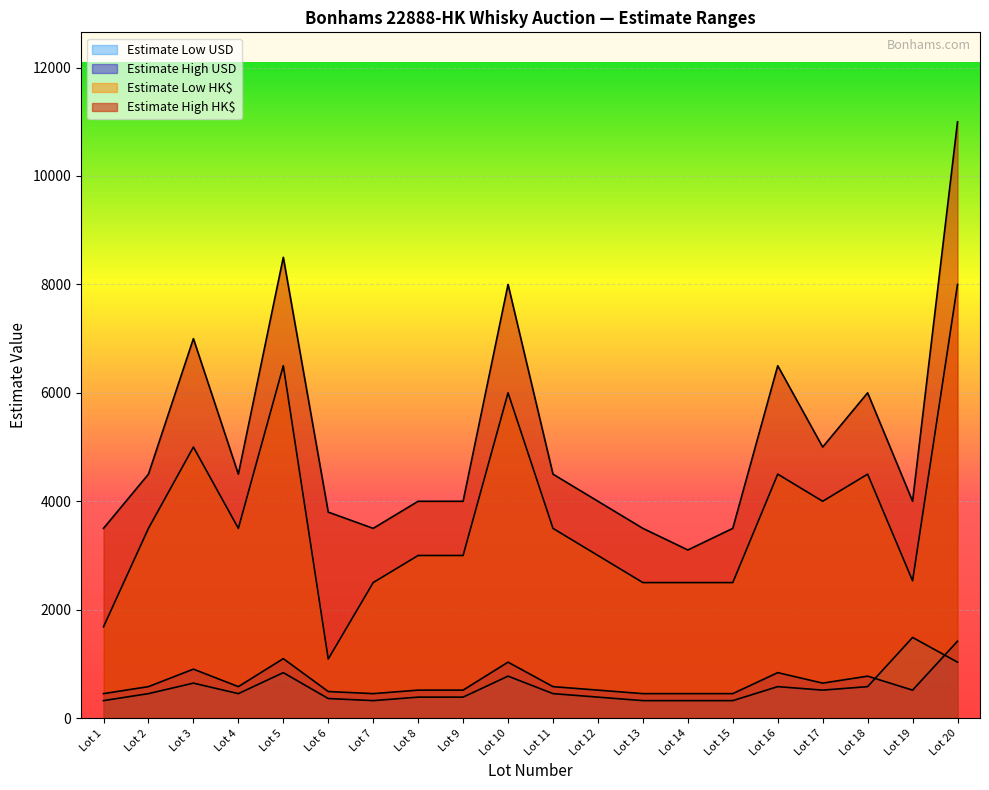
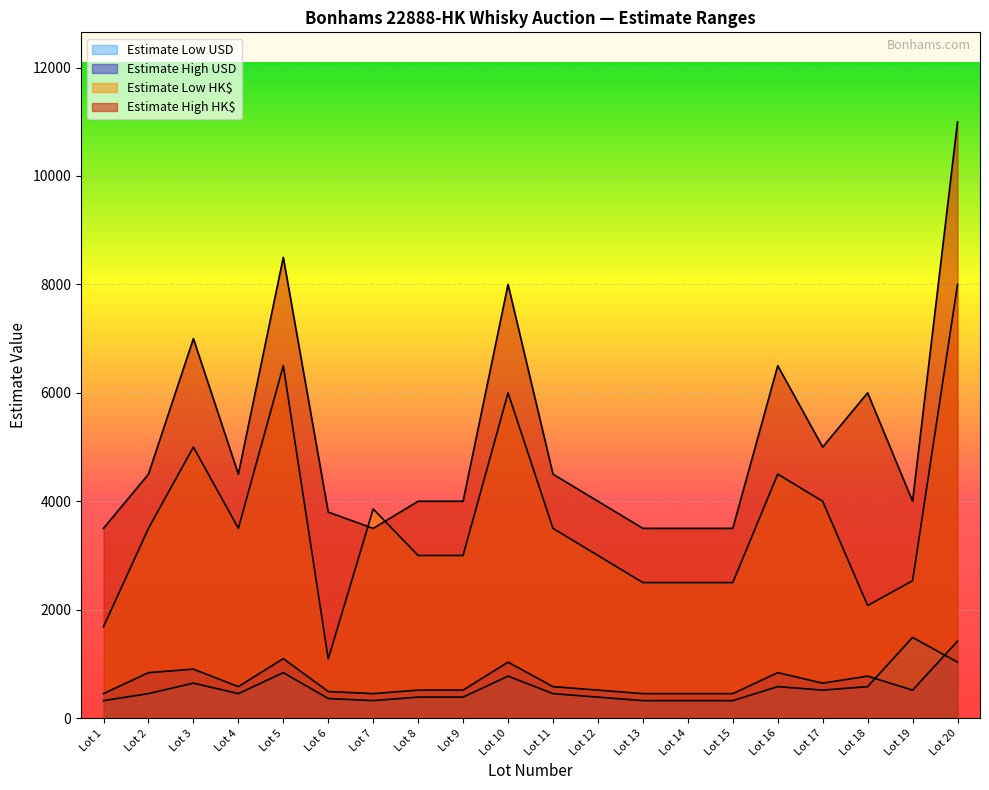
Estimate High USD, Lot 2: 600 -> 800
Estimate Low HK$, Lot 7: 2500 -> 3900
Estimate High HK$, Lot 14: 3100 -> 3500
Estimate Low HK$, Lot 18: 4500 -> 2100
